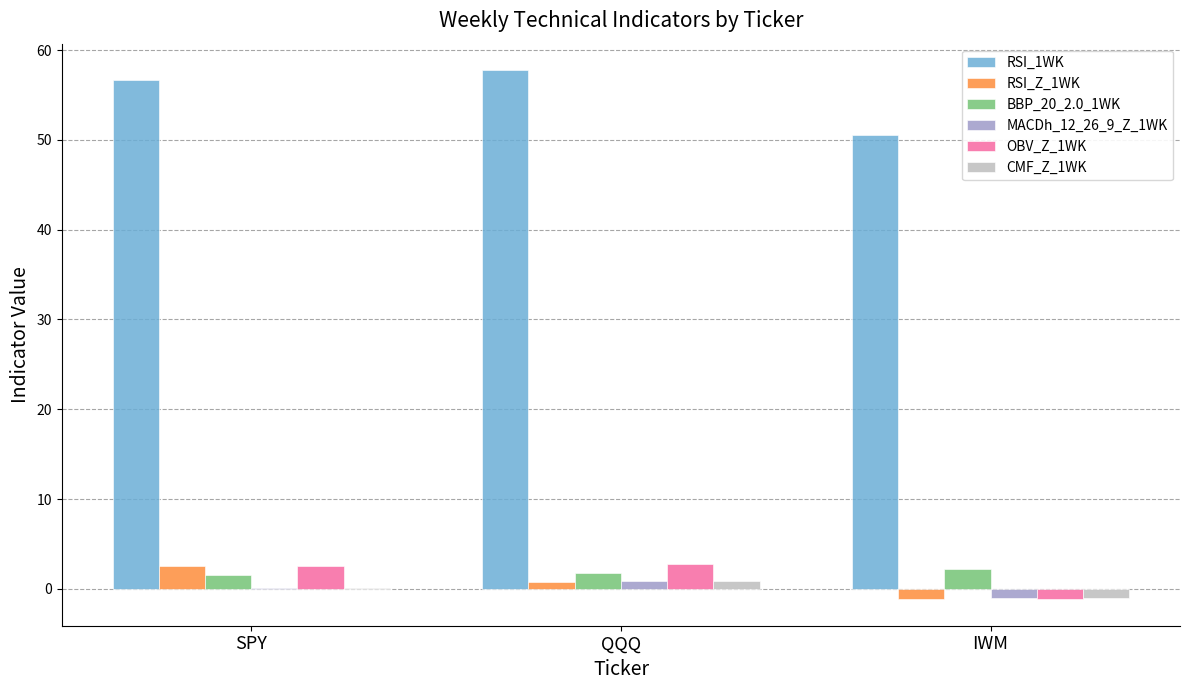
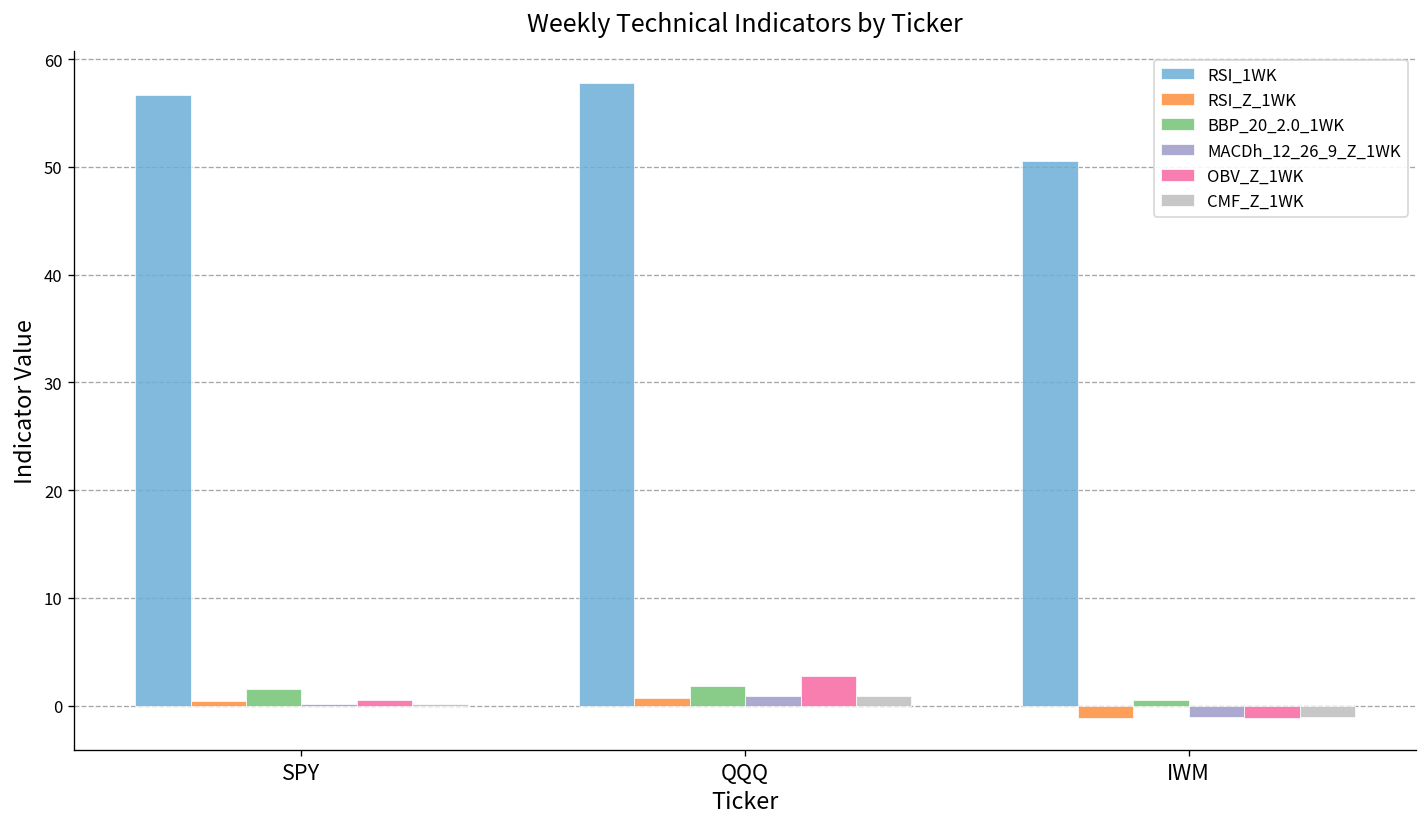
RSI_Z_1WK, SPY: 3 -> 0
OBV_Z_1WK, SPY: 3 -> 1
BBP_20_2.0_1WK, IWM: 2 -> 1
